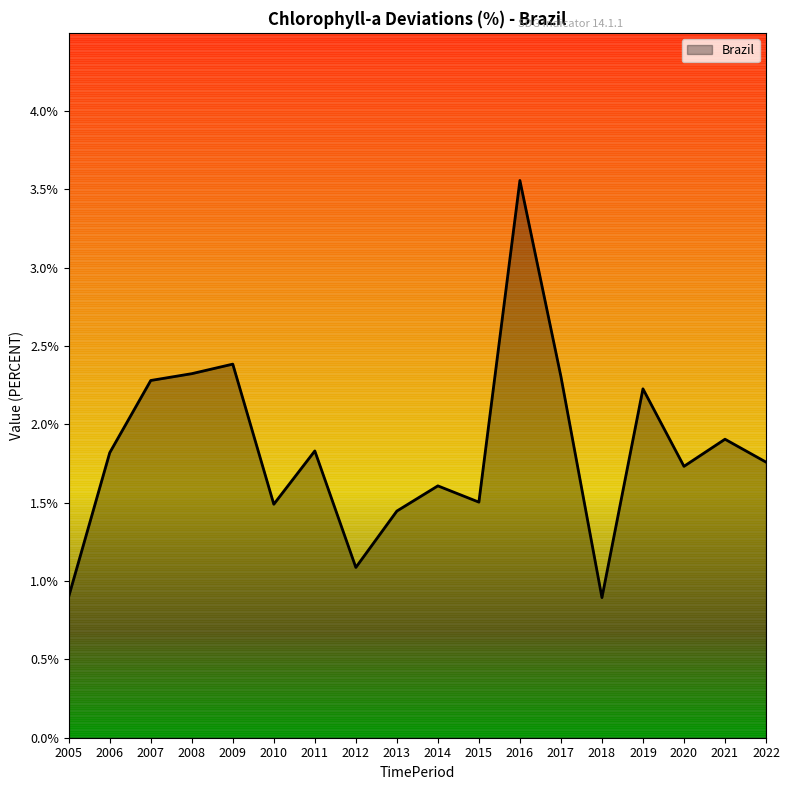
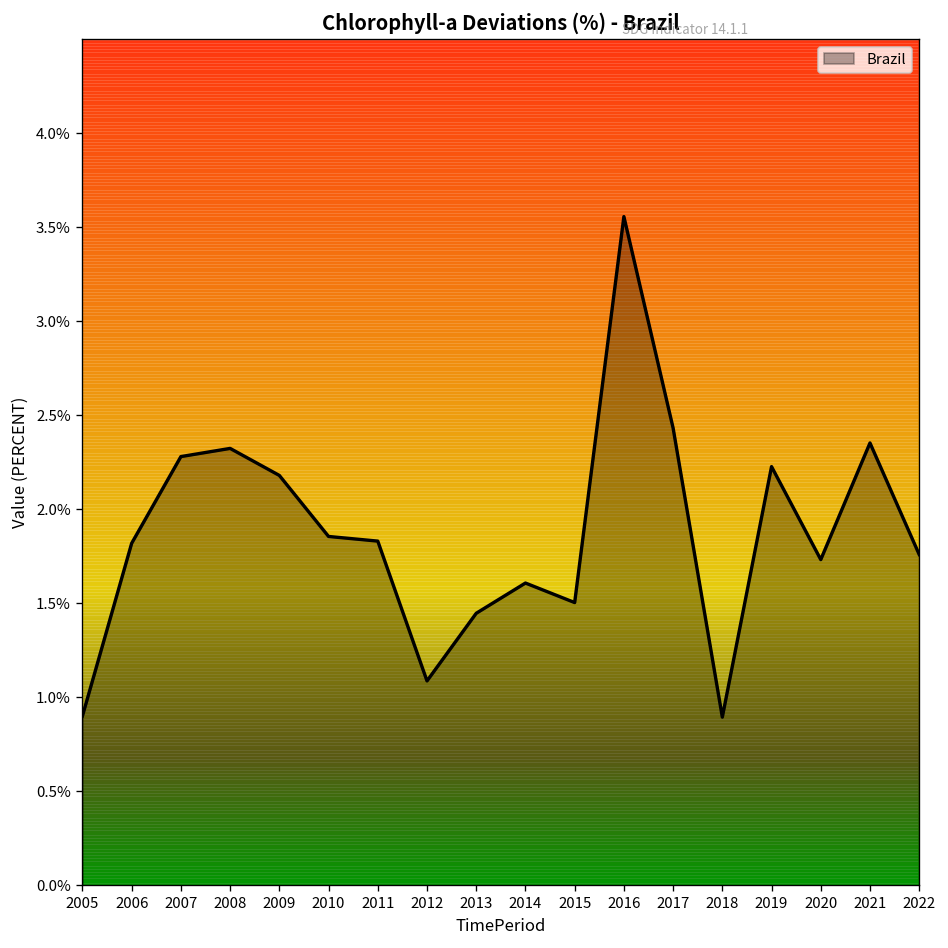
2009: 2.39% -> 2.18%
2010: 1.49% -> 1.86%
2017: 2.31% -> 2.43%
2021: 1.91% -> 2.35%
